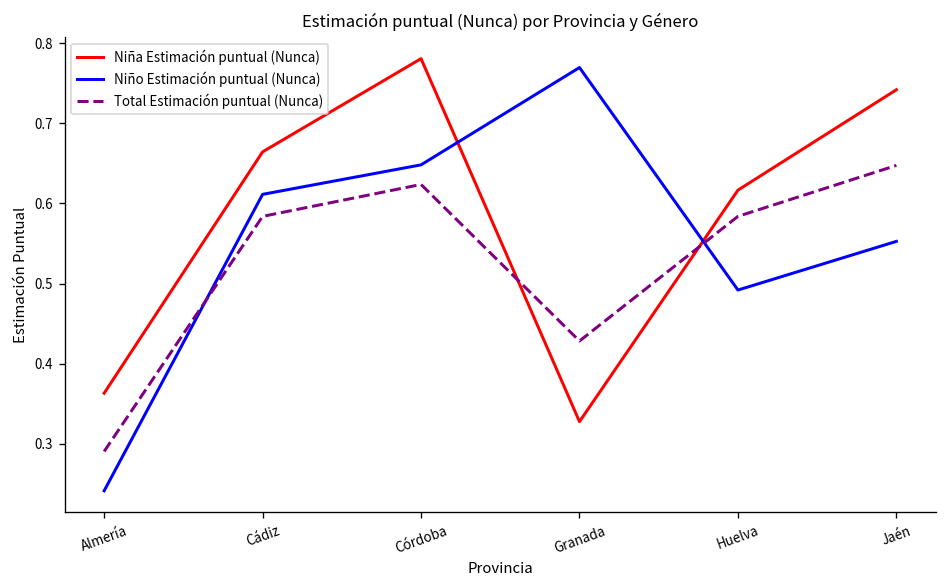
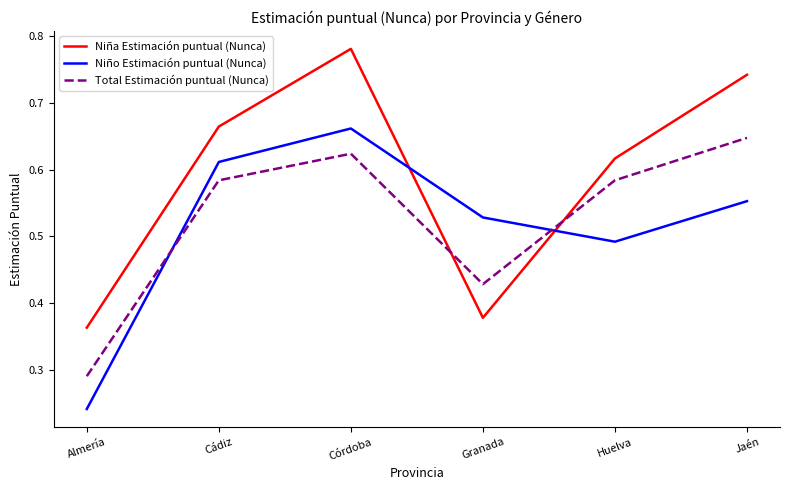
Niño Estimación puntual (Nunca), Córdoba: 0.65 -> 0.66
Niña Estimación puntual (Nunca), Granada: 0.33 -> 0.38
Niño Estimación puntual (Nunca), Granada: 0.77 -> 0.53
